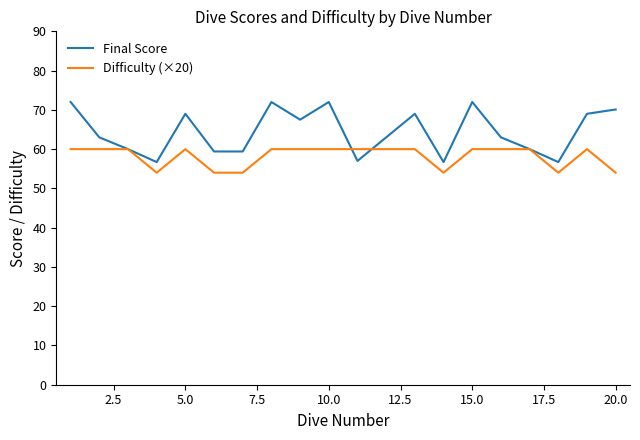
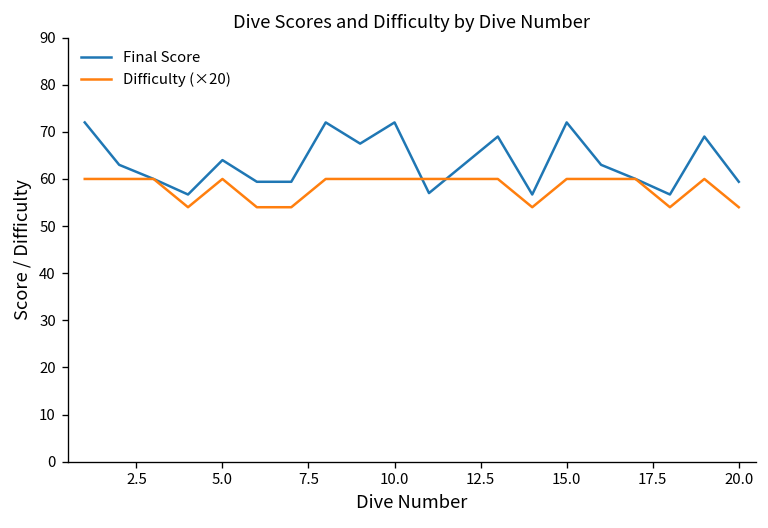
Final Score, 5.0: 69 -> 64
Final Score, 20.0: 70 -> 59
